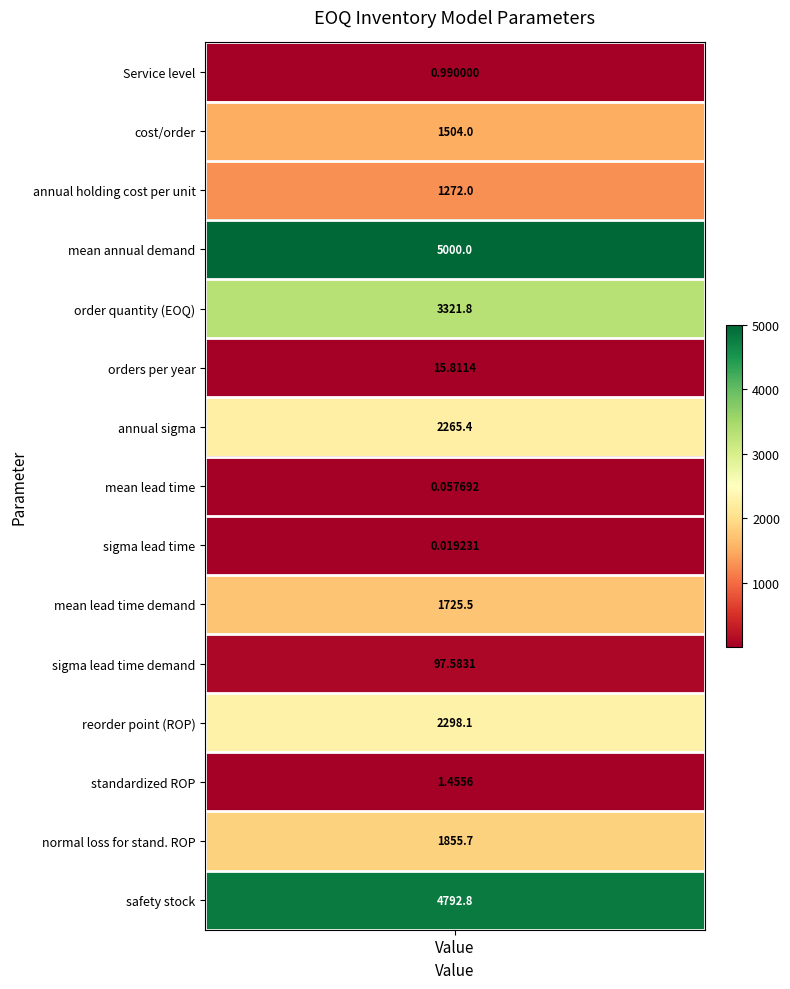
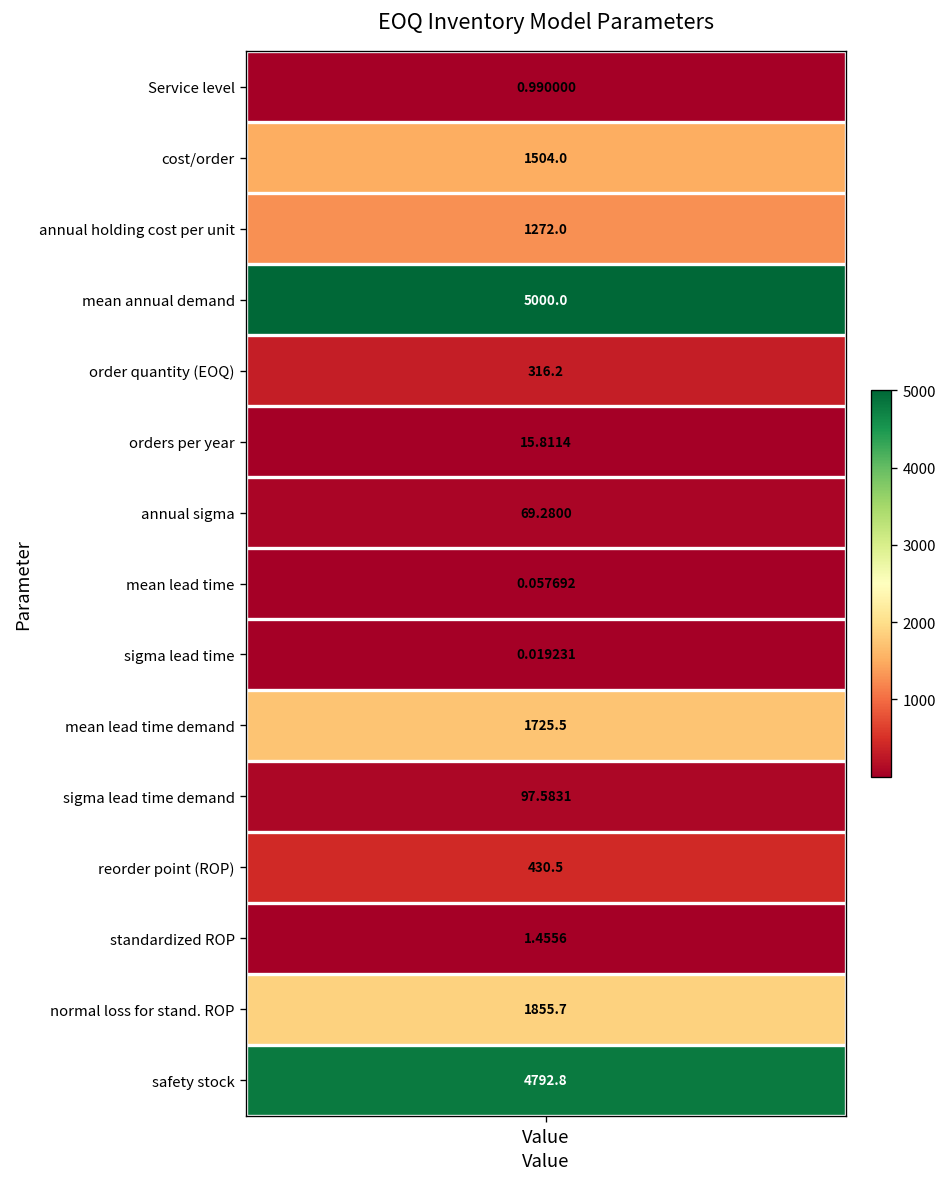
order quantity (EOQ), Value: 3321.8 -> 316.2
annual sigma, Value: 2265.4 -> 69.2800
reorder point (ROP), Value: 2298.1 -> 430.5
